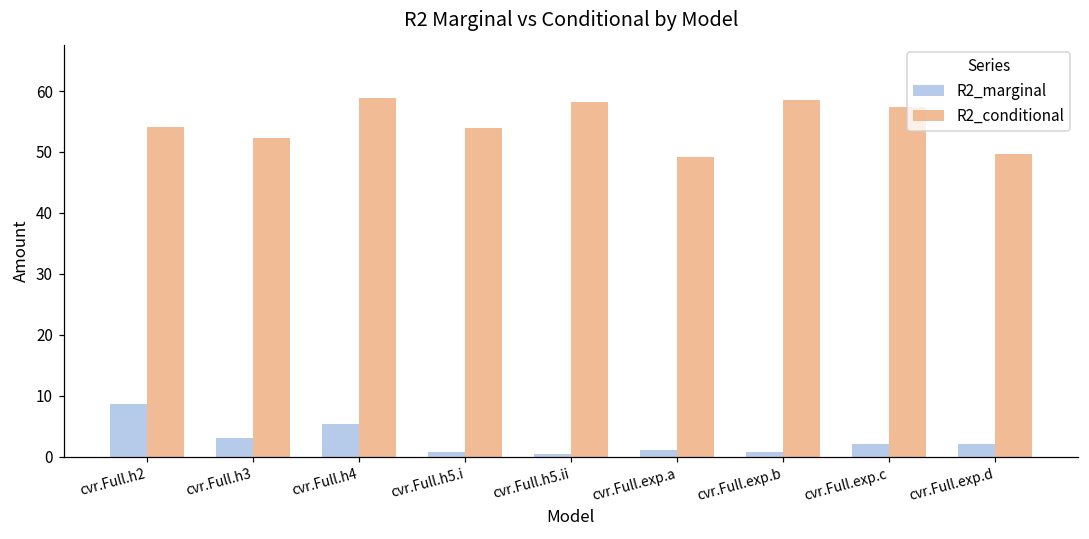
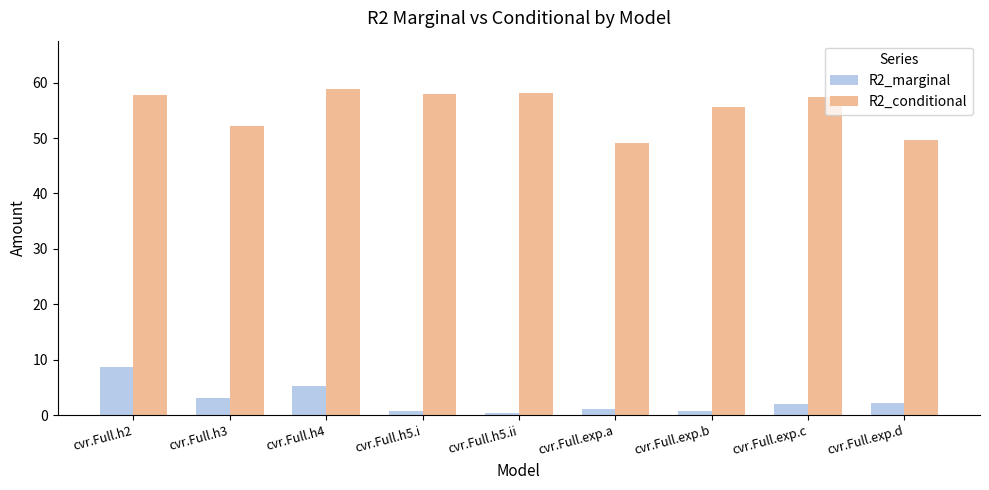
R2_conditional, cvr.Full.h2: 54 -> 58
R2_conditional, cvr.Full.h5.i: 54 -> 58
R2_conditional, cvr.Full.exp.b: 59 -> 56
